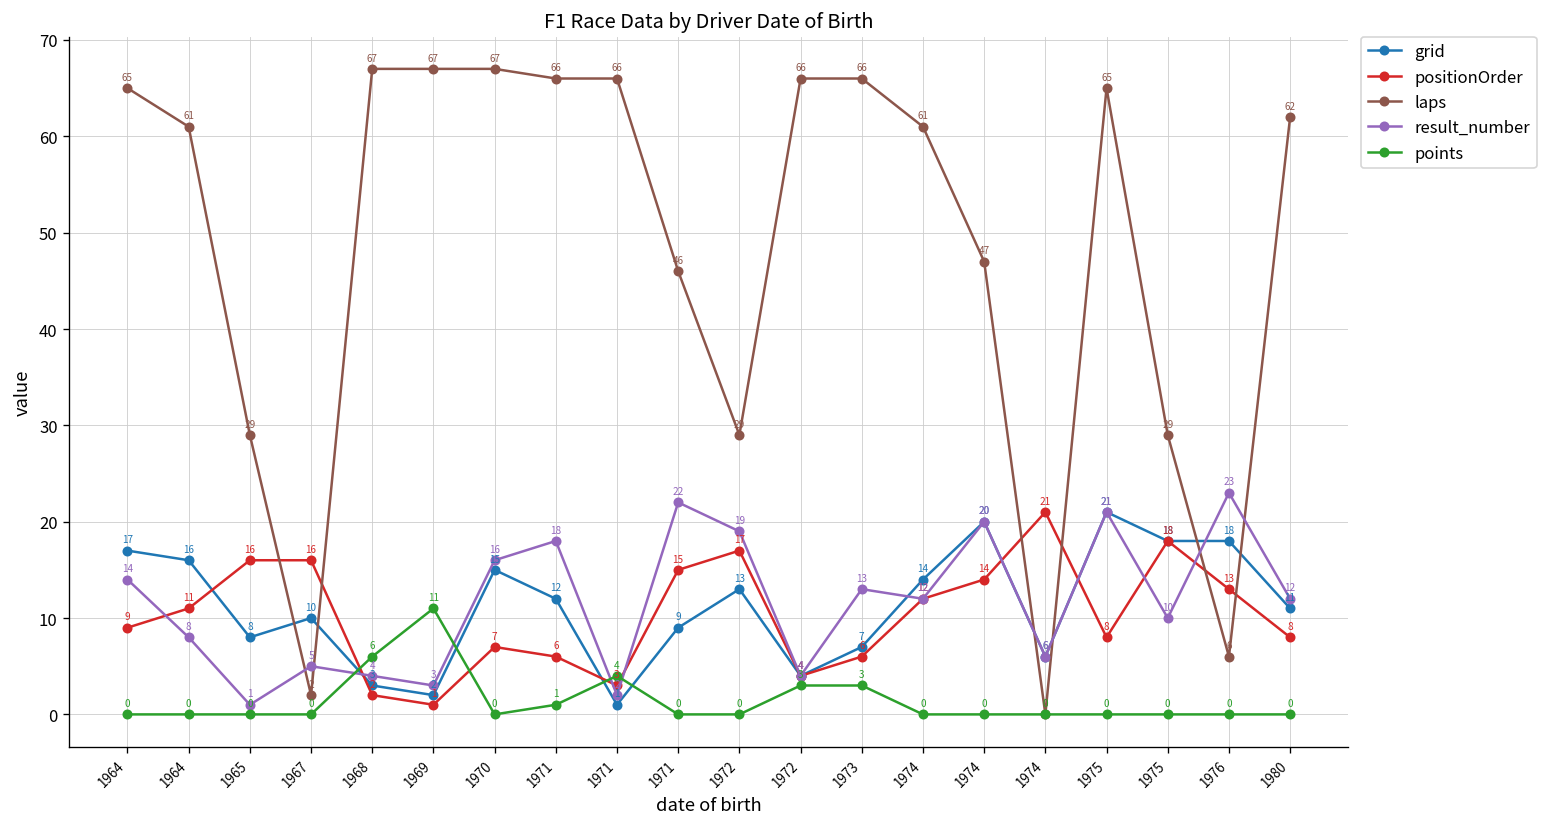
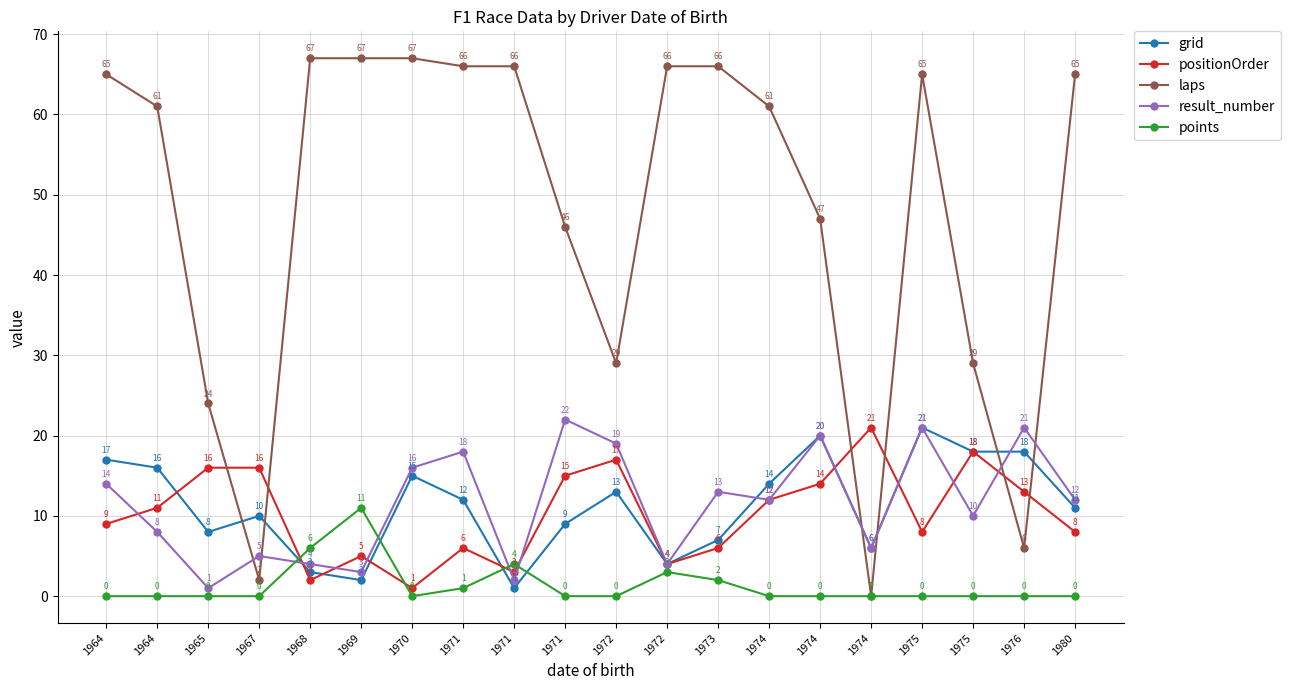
laps, 1965: 29 -> 24
positionOrder, 1969: 1 -> 5
positionOrder, 1970: 7 -> 1
points, 1973: 3 -> 2
result_number, 1976: 23 -> 21
laps, 1980: 62 -> 65
